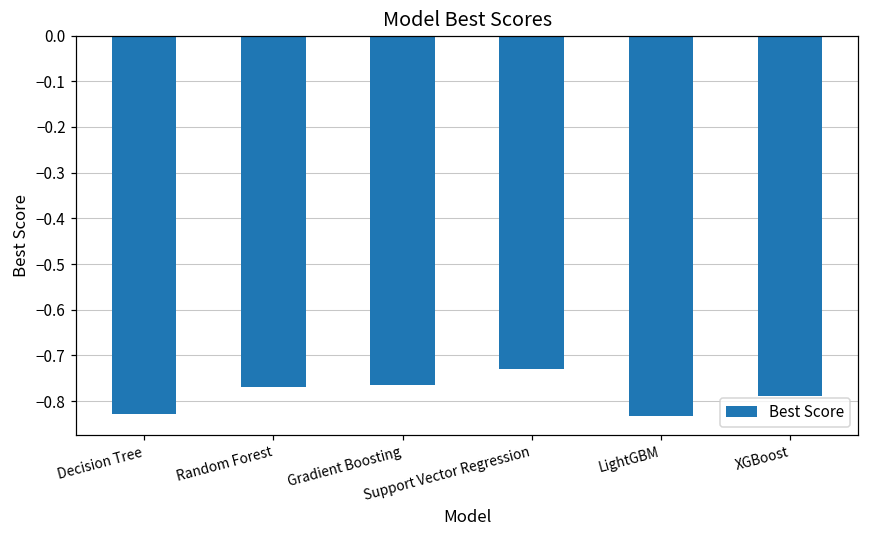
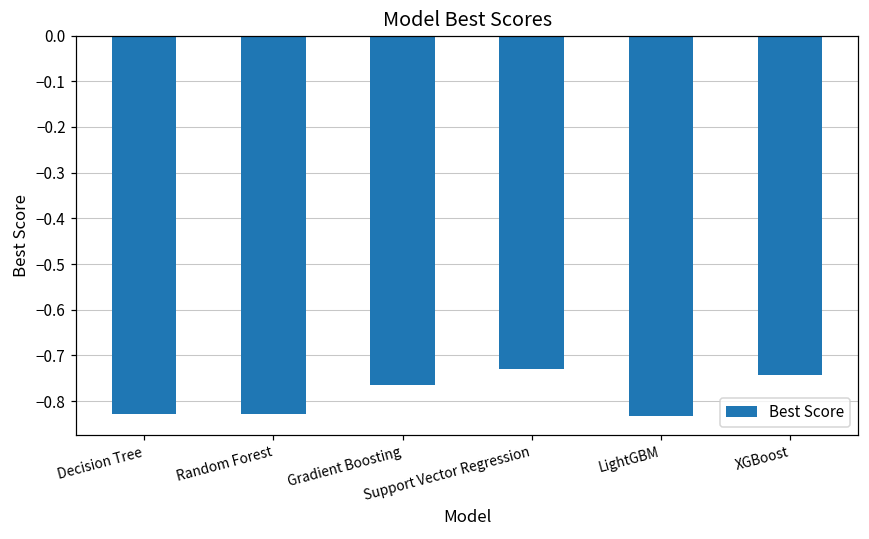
Random Forest: -0.77 -> -0.83
XGBoost: -0.79 -> -0.74
